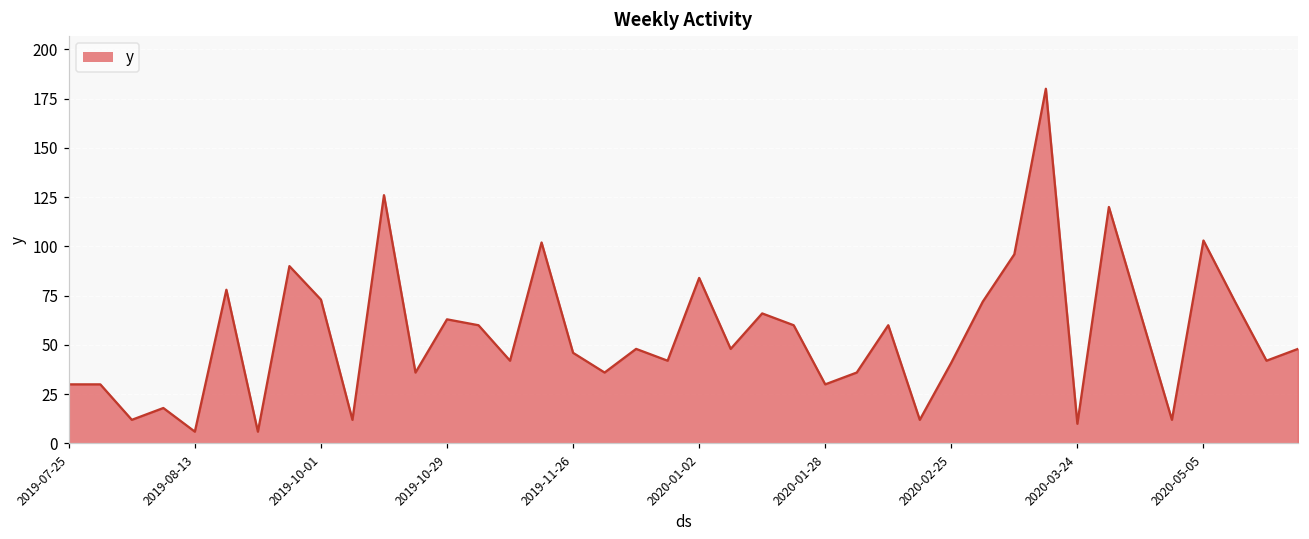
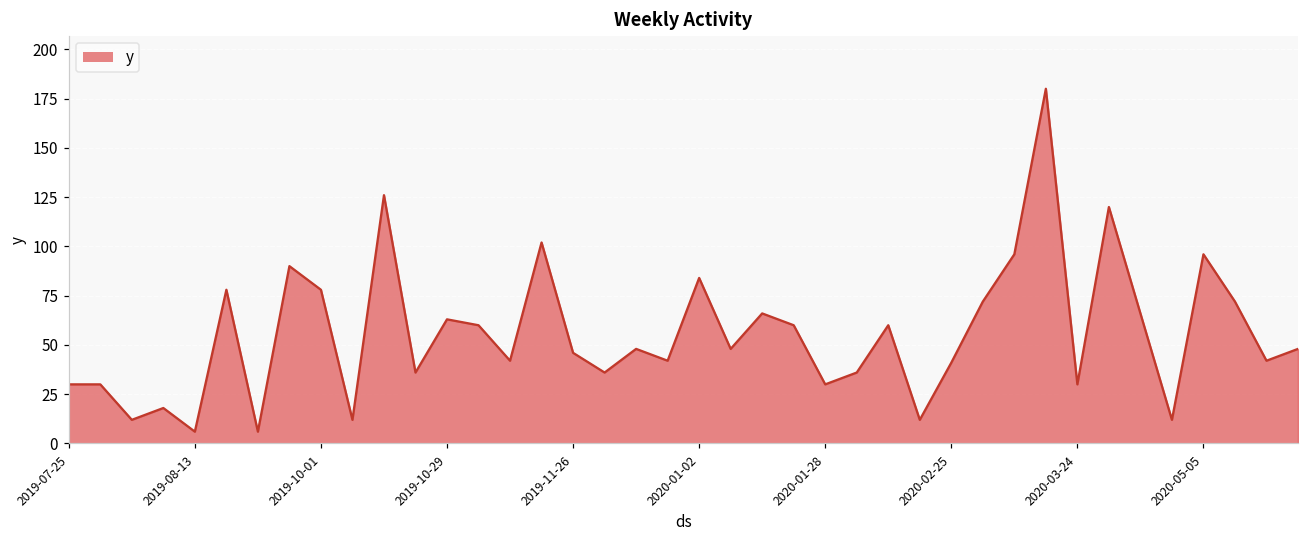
2019-10-01: 73 -> 78
2020-03-24: 10 -> 30
2020-05-05: 103 -> 96
